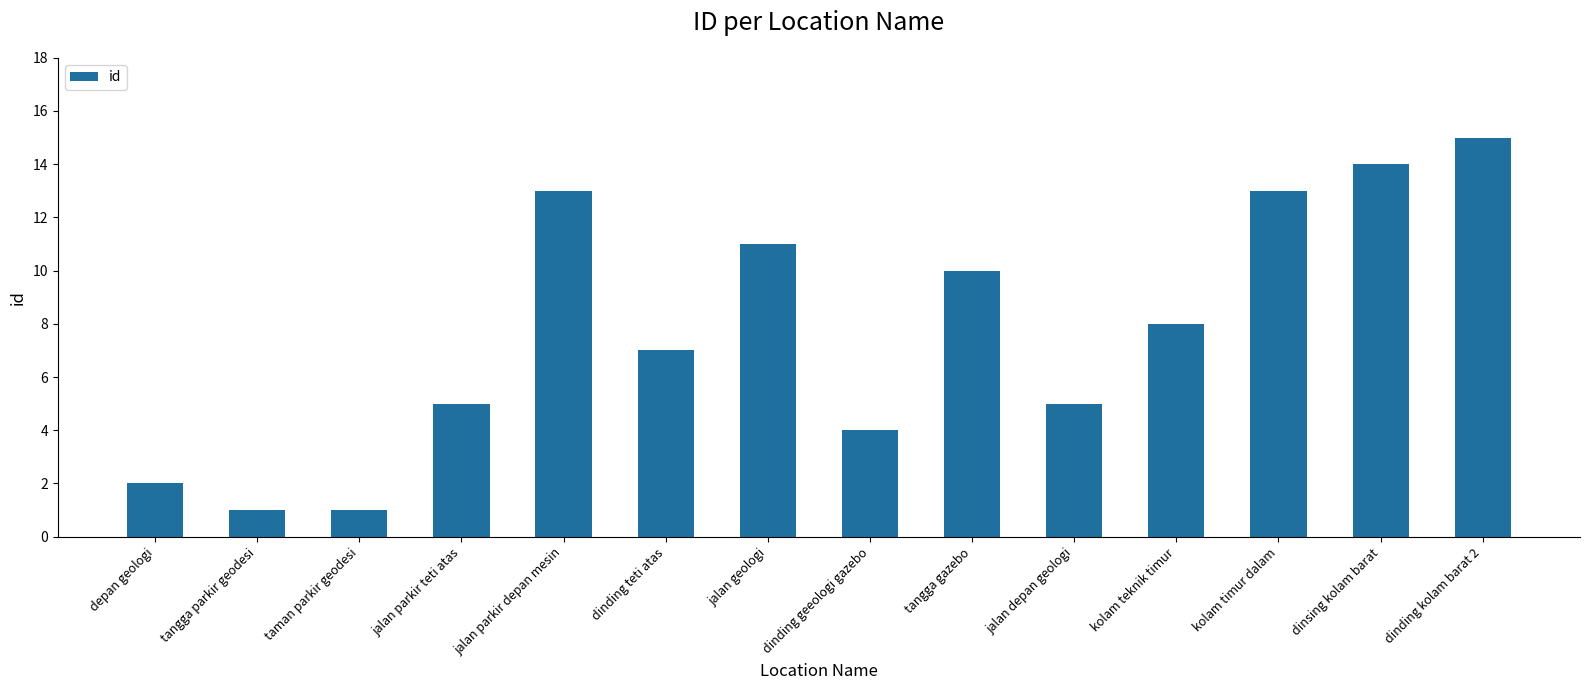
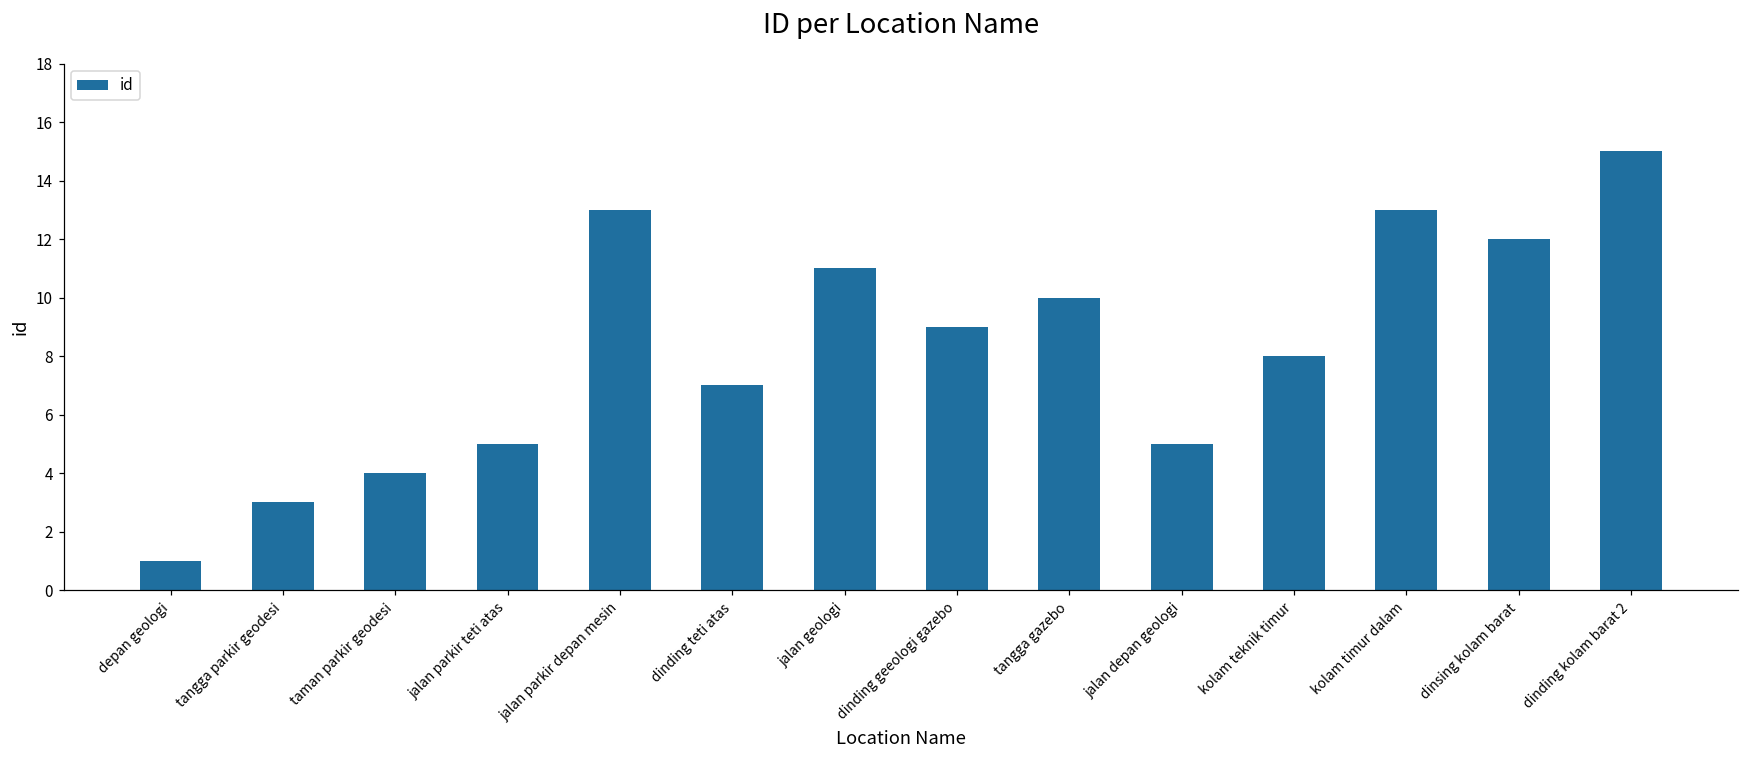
depan geologi: 2 -> 1
tangga parkir geodesi: 1 -> 3
taman parkir geodesi: 1 -> 4
dinding geeologi gazebo: 4 -> 9
dinsing kolam barat: 14 -> 12
